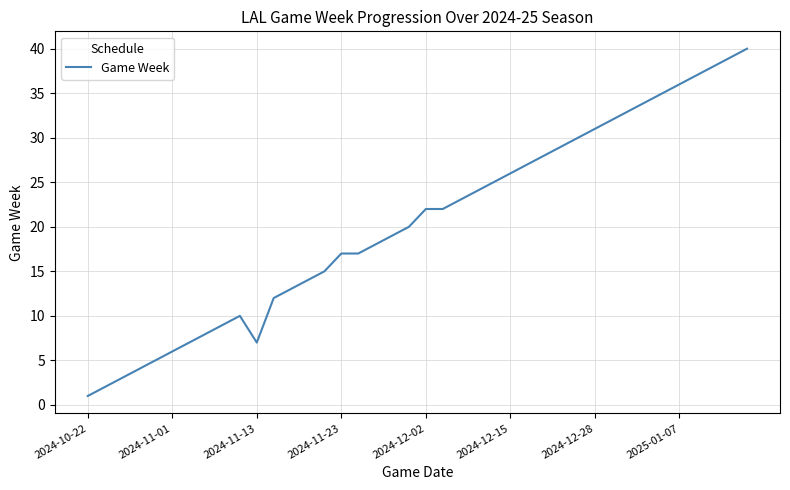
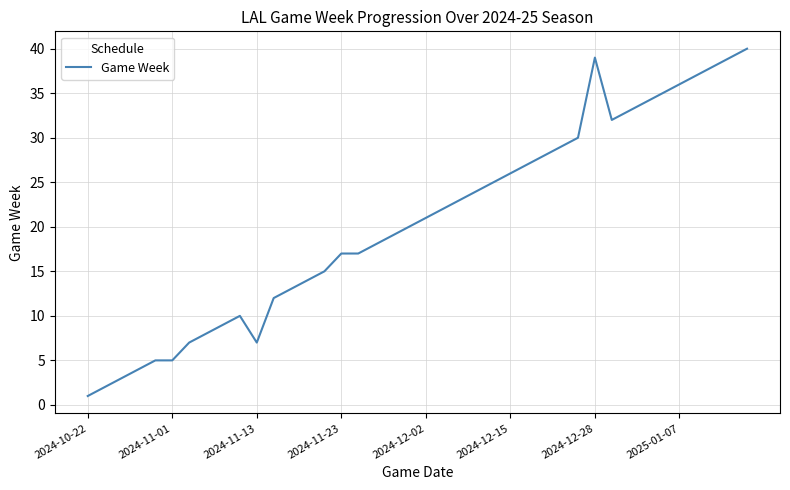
2024-11-01: 6 -> 5
2024-12-02: 22 -> 21
2024-12-28: 31 -> 39
